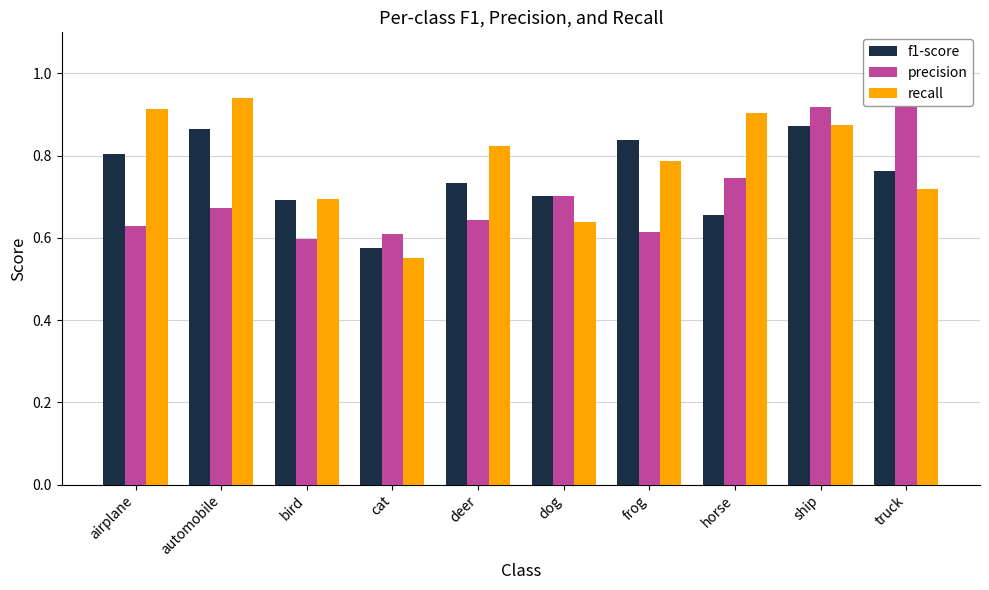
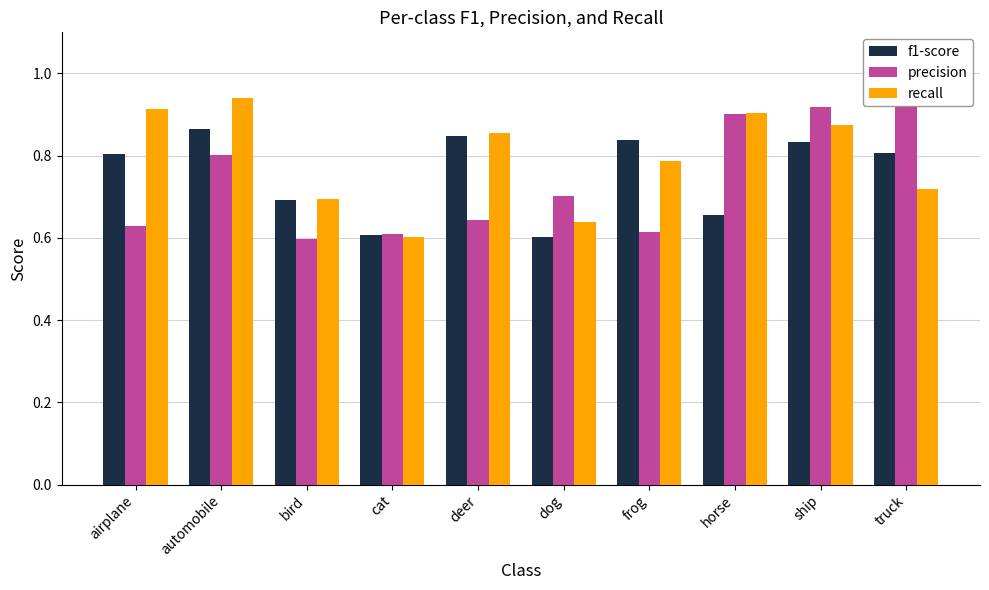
precision, automobile: 0.67 -> 0.80
f1-score, cat: 0.57 -> 0.61
recall, cat: 0.55 -> 0.60
f1-score, deer: 0.73 -> 0.85
recall, deer: 0.82 -> 0.86
f1-score, dog: 0.70 -> 0.60
precision, horse: 0.75 -> 0.90
f1-score, ship: 0.87 -> 0.83
f1-score, truck: 0.76 -> 0.81
